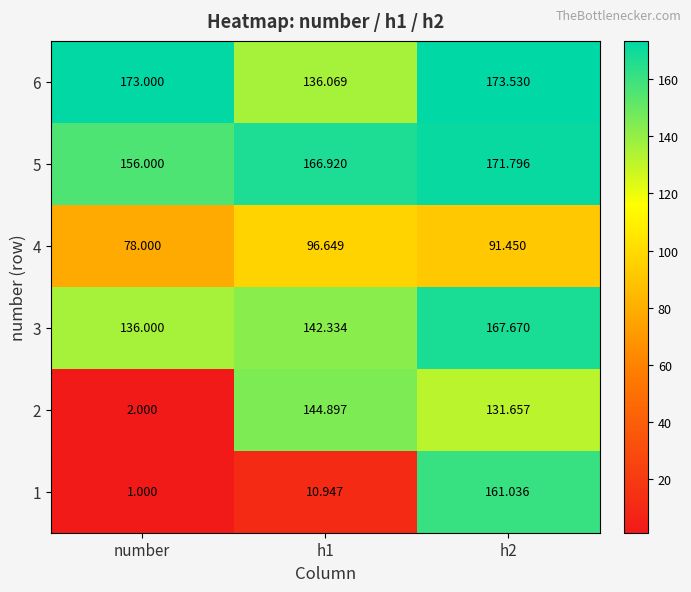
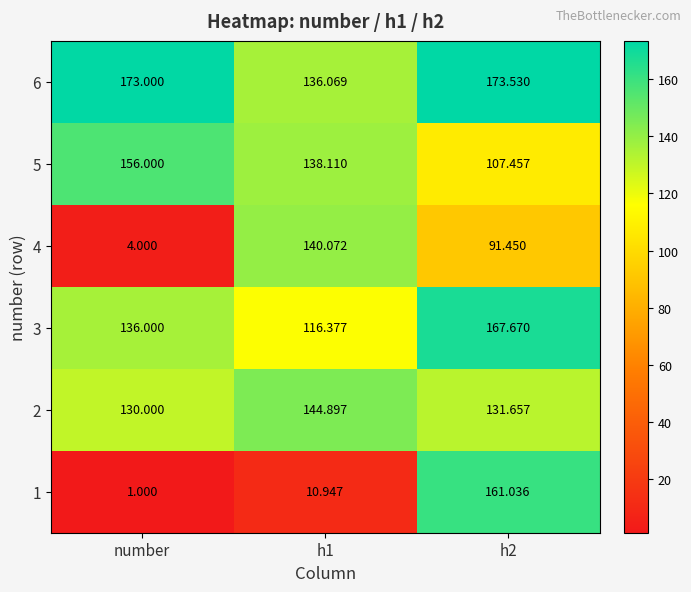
5, h1: 166.920 -> 138.110
5, h2: 171.796 -> 107.457
4, number: 78.000 -> 4.000
4, h1: 96.649 -> 140.072
3, h1: 142.334 -> 116.377
2, number: 2.000 -> 130.000
